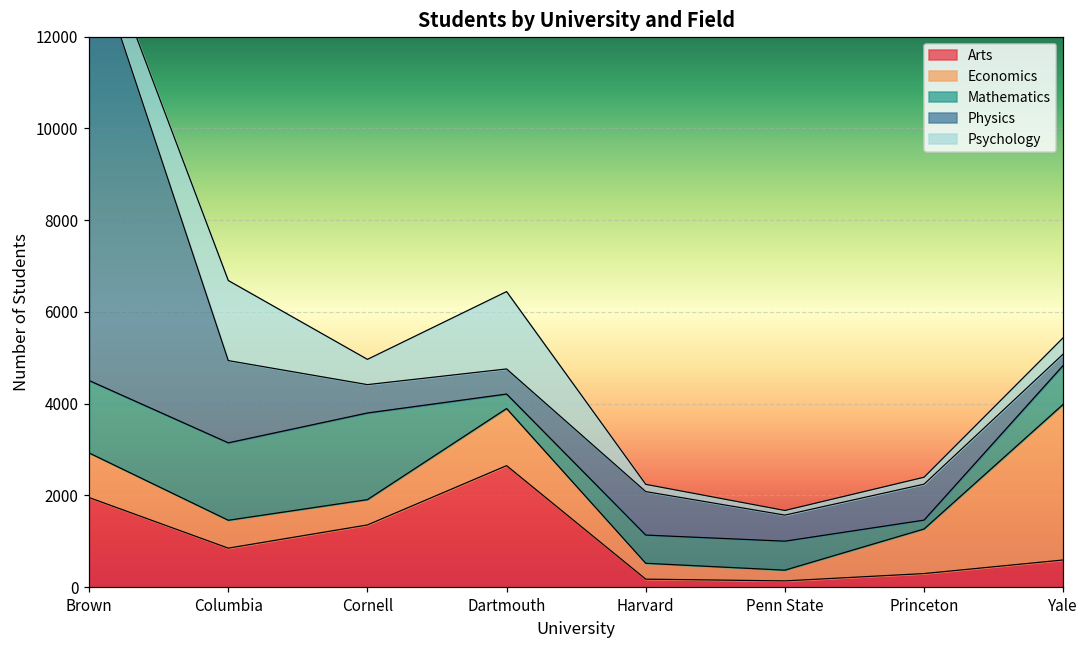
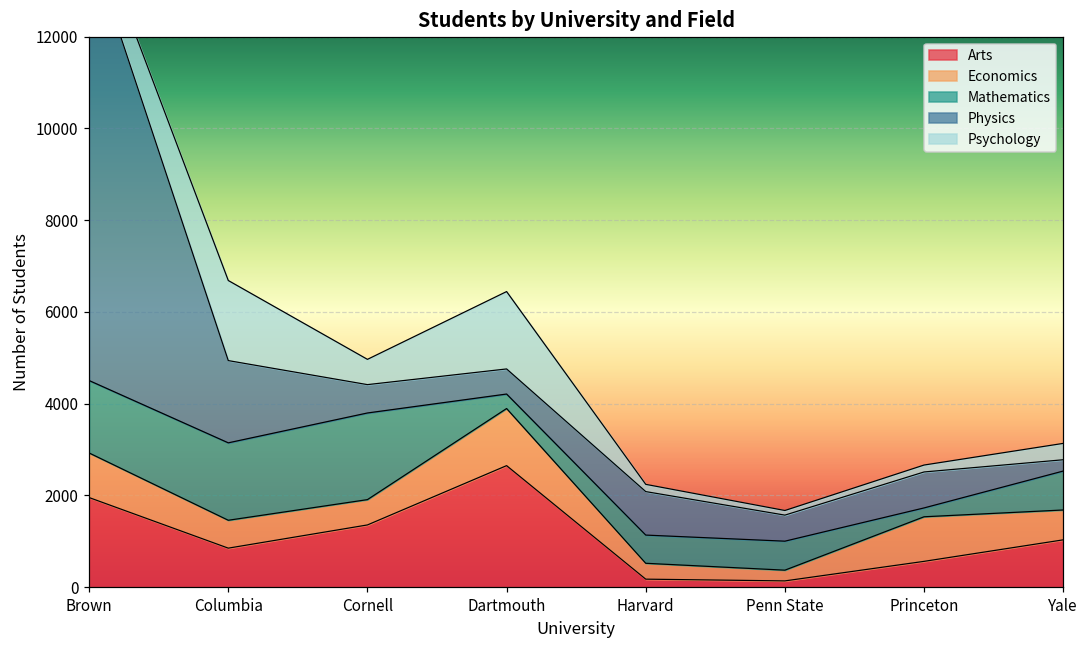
Arts, Princeton: 300 -> 600
Arts, Yale: 600 -> 1000
Economics, Yale: 3400 -> 700
